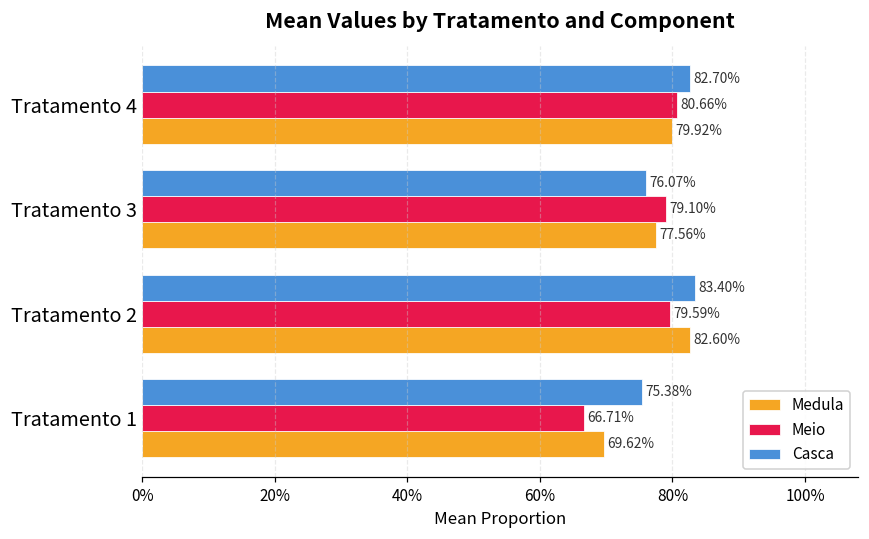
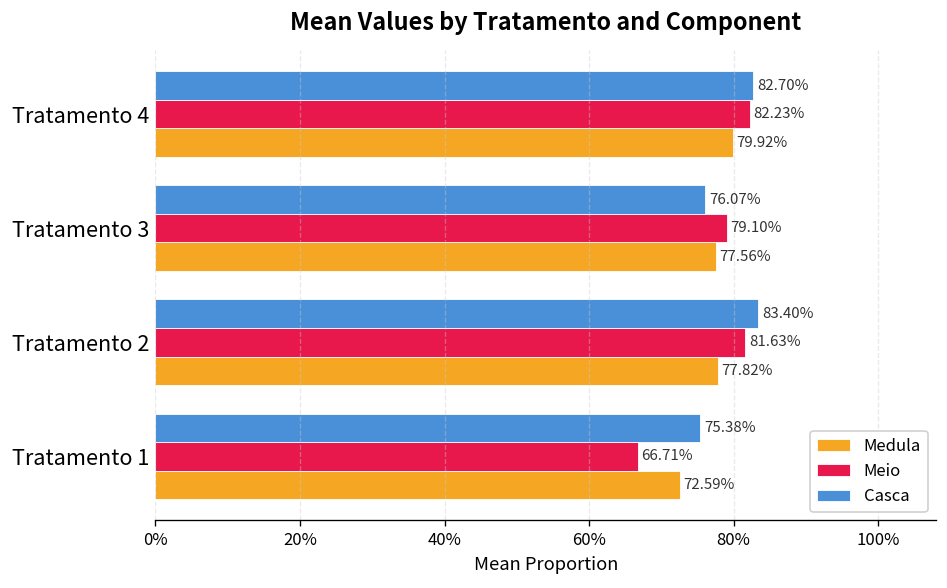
Meio, Tratamento 4: 80.66% -> 82.23%
Meio, Tratamento 2: 79.59% -> 81.63%
Medula, Tratamento 2: 82.60% -> 77.82%
Medula, Tratamento 1: 69.62% -> 72.59%
